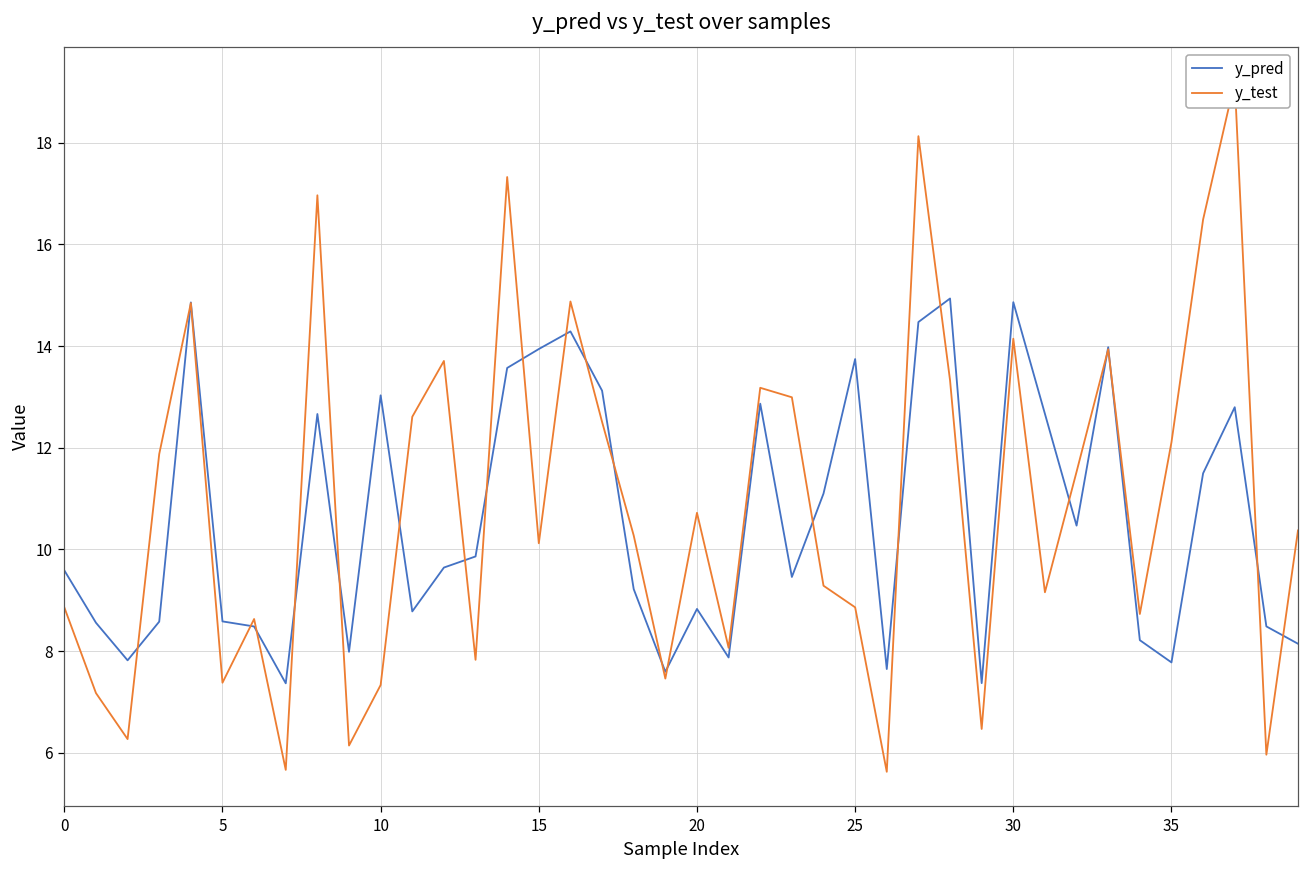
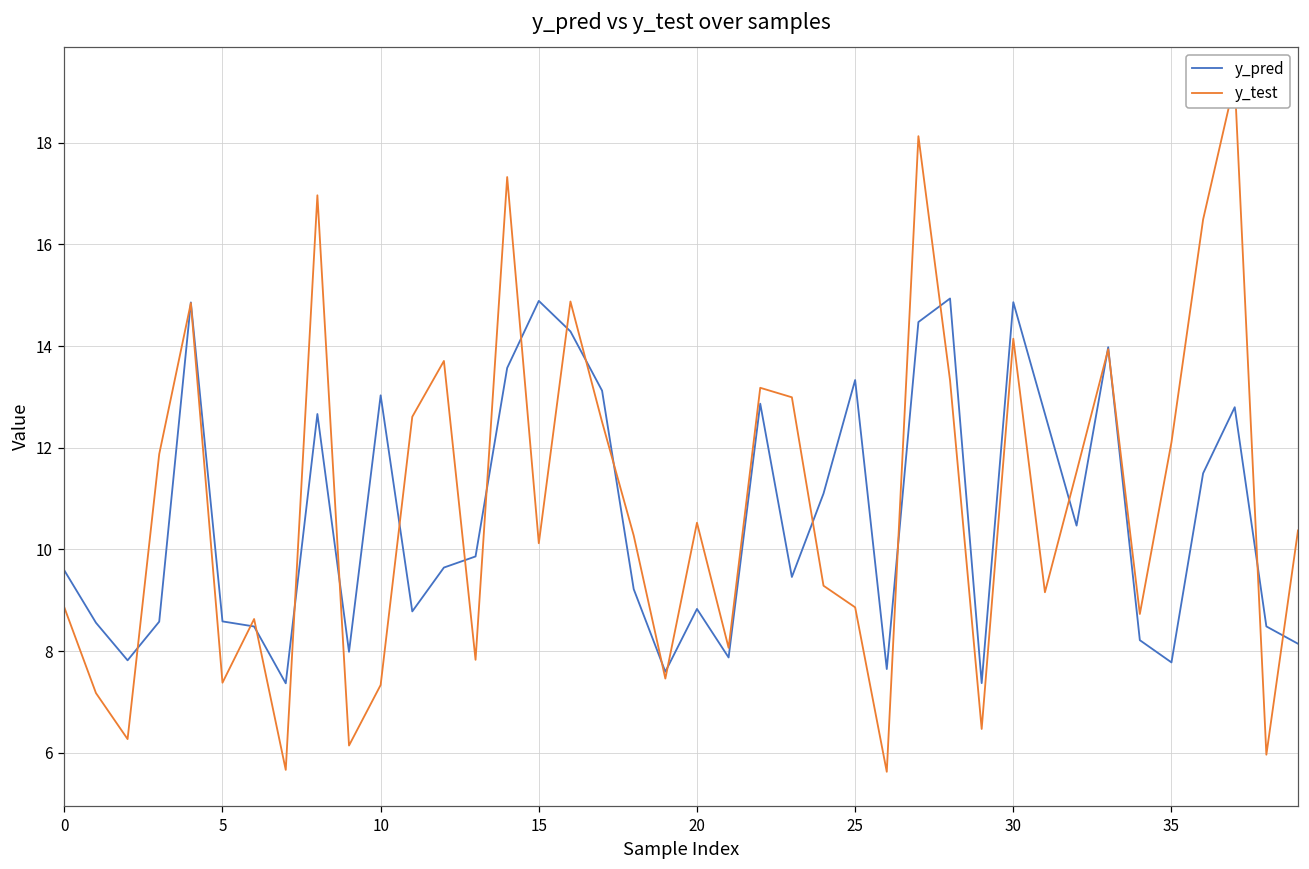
y_pred, 15: 13.9 -> 14.9
y_test, 20: 10.7 -> 10.5
y_pred, 25: 13.7 -> 13.3
